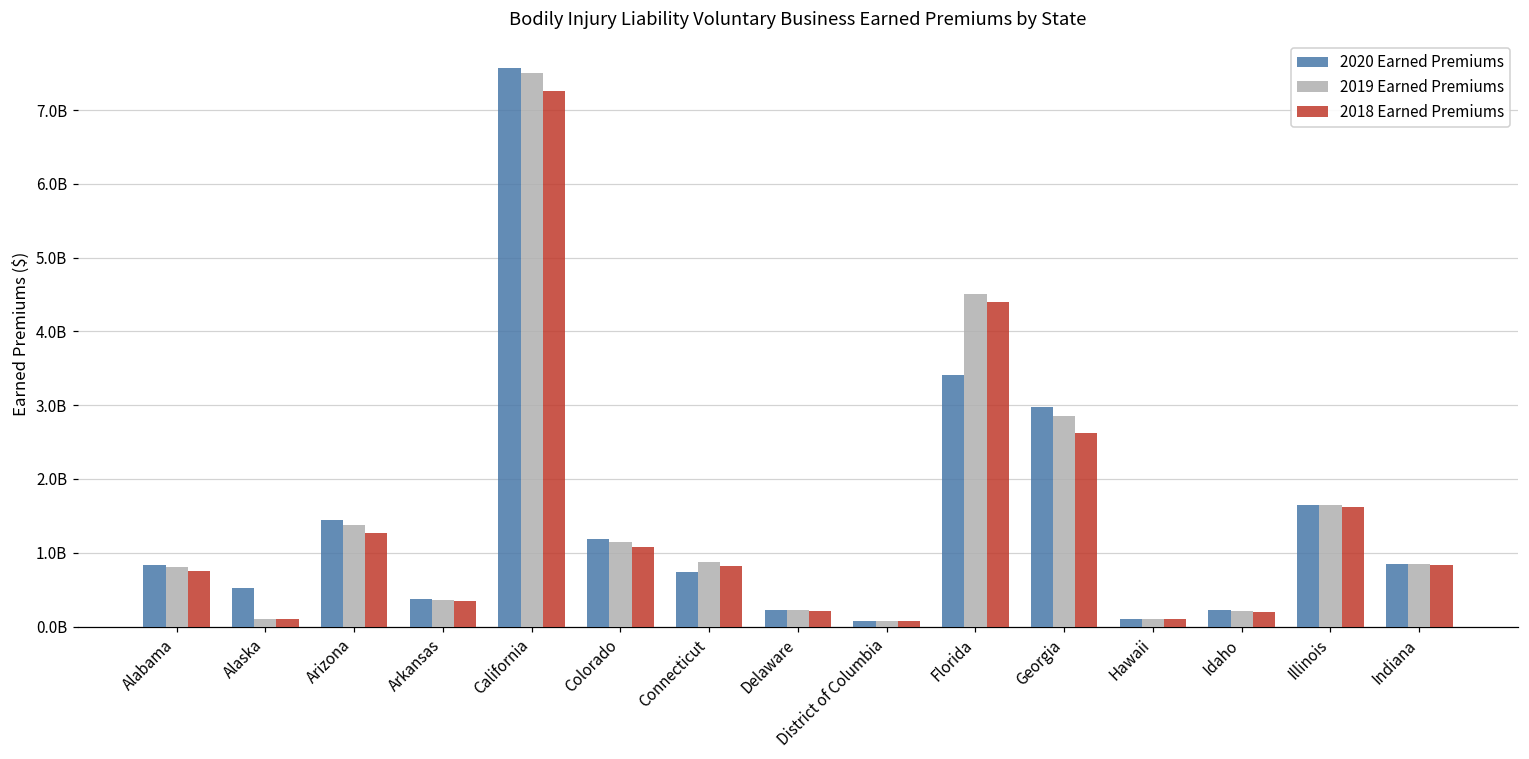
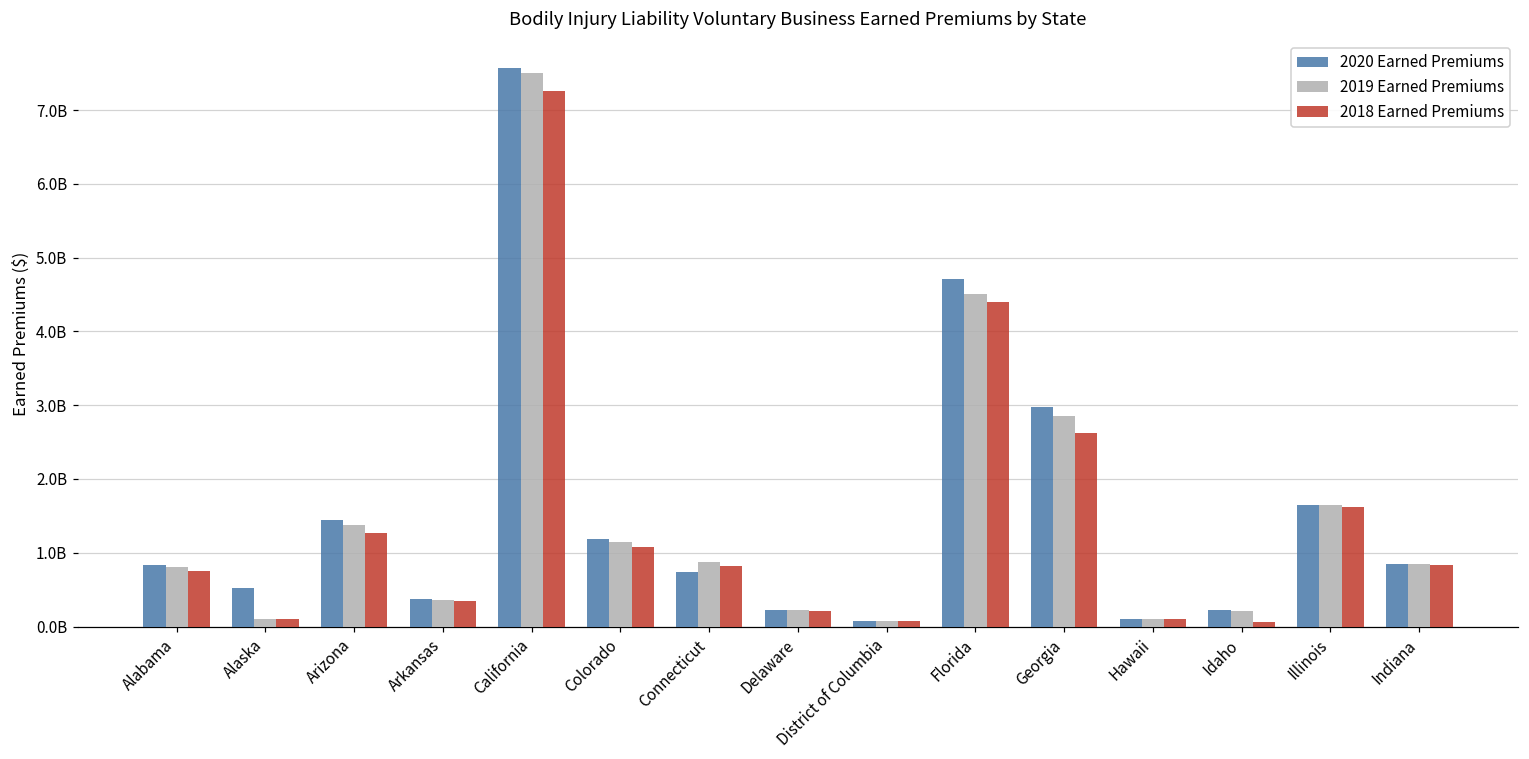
2020 Earned Premiums, Florida: 3400000000 -> 4700000000
2018 Earned Premiums, Idaho: 200000000 -> 100000000
